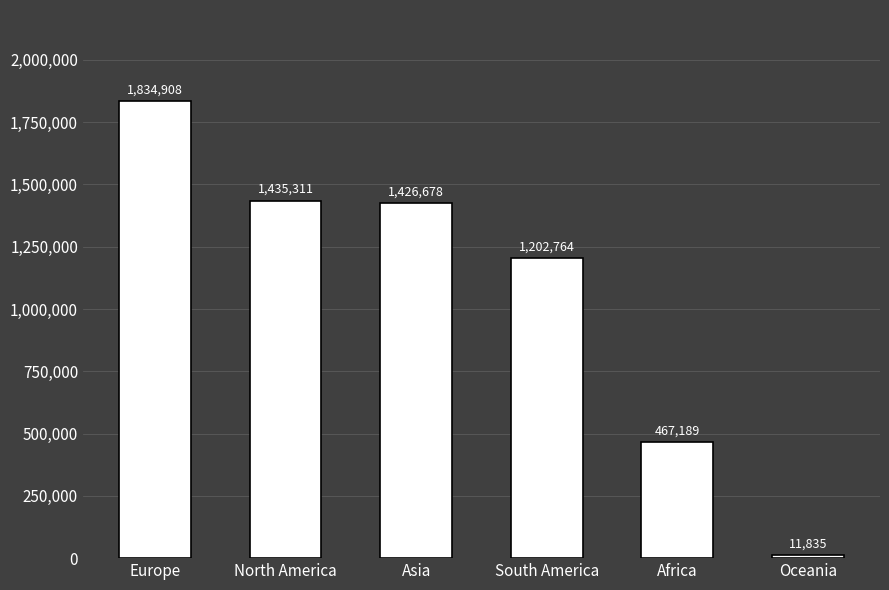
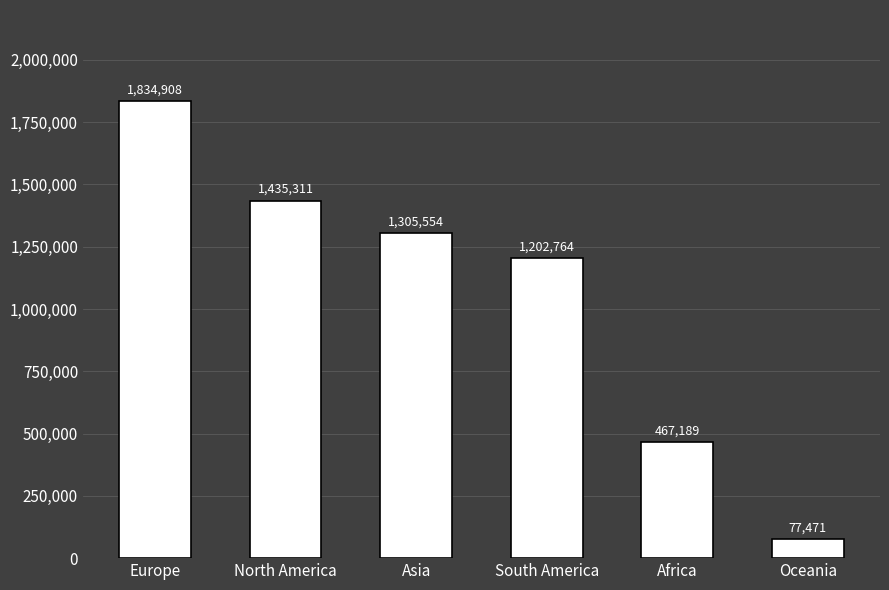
Asia: 1,426,678 -> 1,305,554
Oceania: 11,835 -> 77,471
